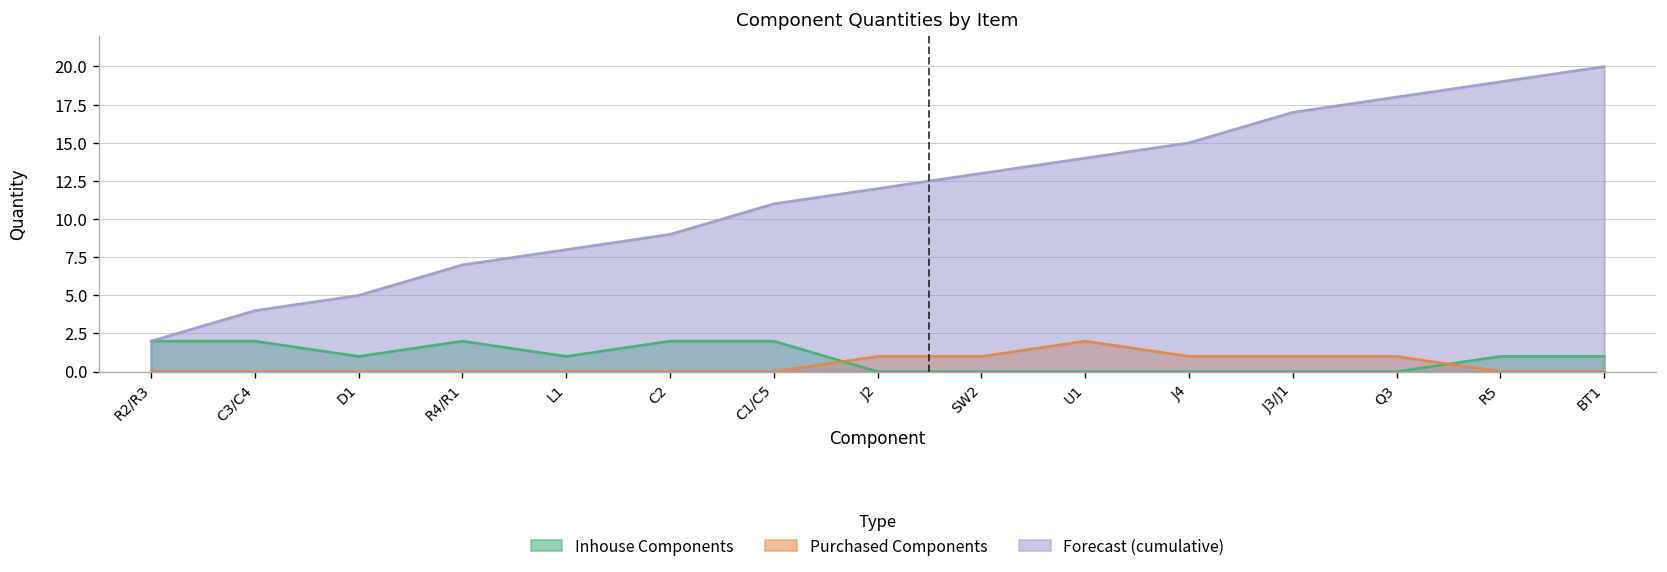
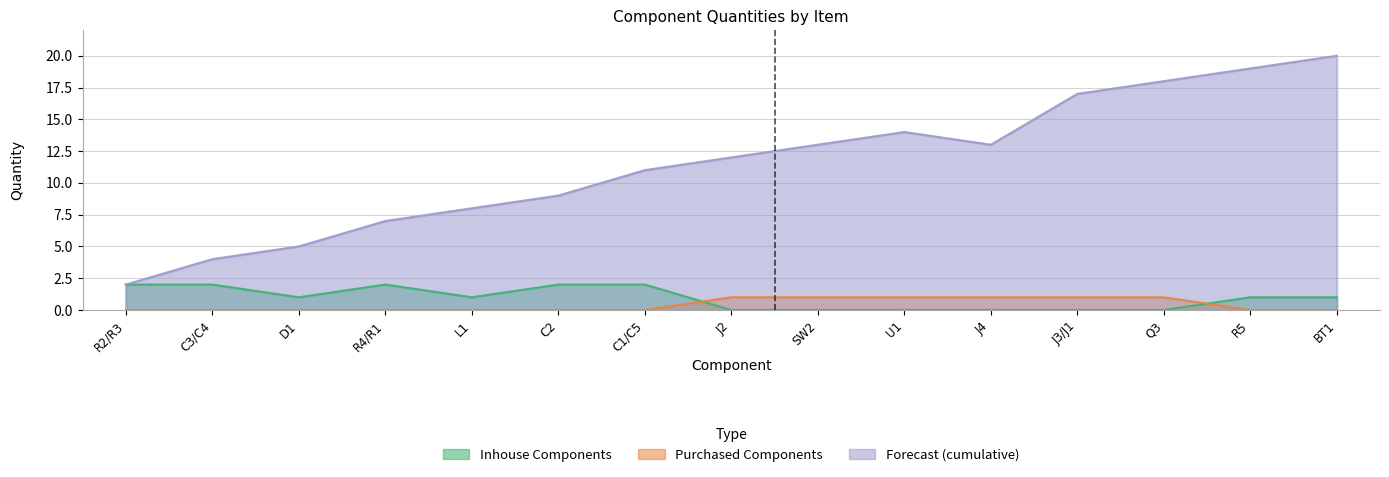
Purchased Components, U1: 2 -> 1
Forecast (cumulative), J4: 15 -> 13
